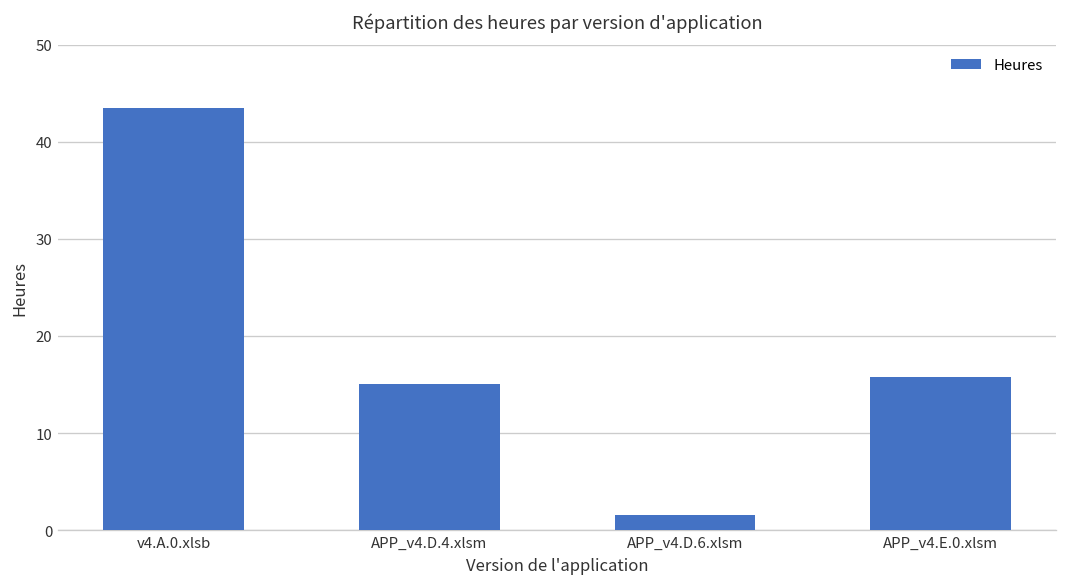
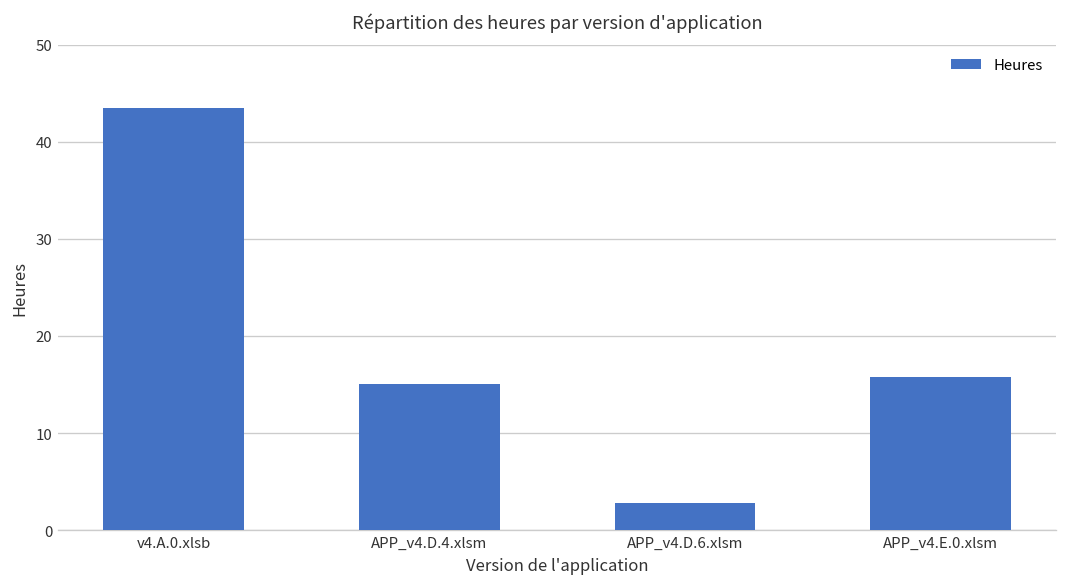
APP_v4.D.6.xlsm: 2 -> 3
